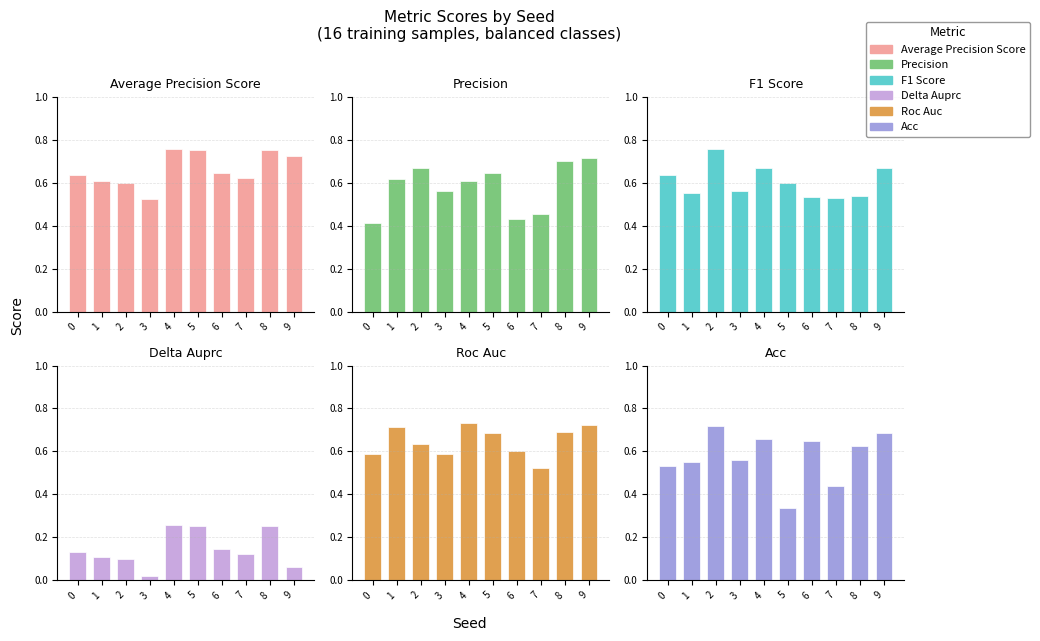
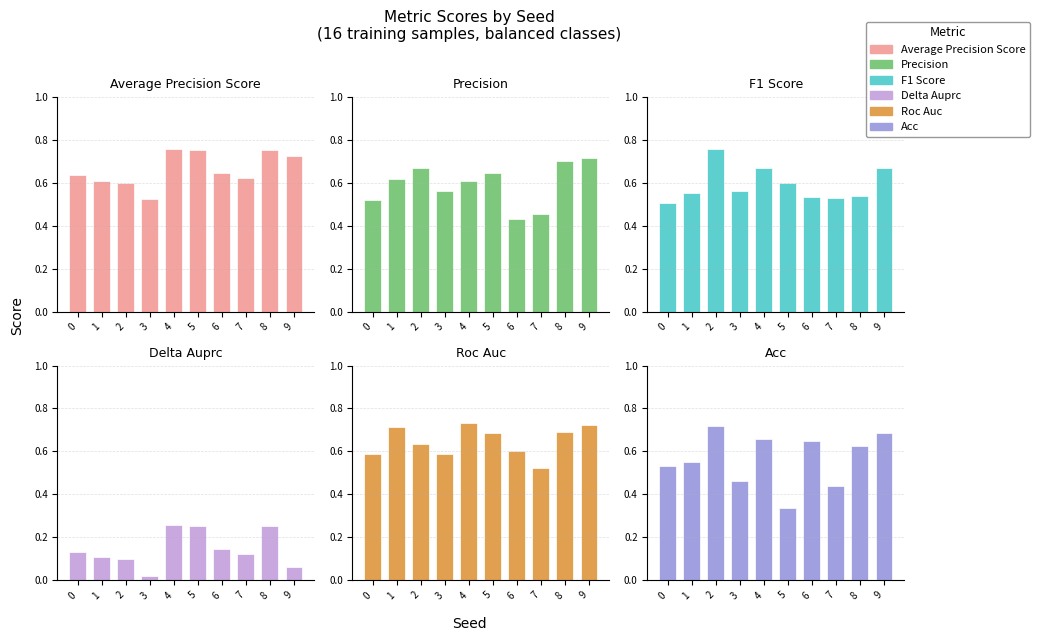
Precision, 0: 0.41 -> 0.52
F1 Score, 0: 0.63 -> 0.51
Acc, 3: 0.56 -> 0.46
